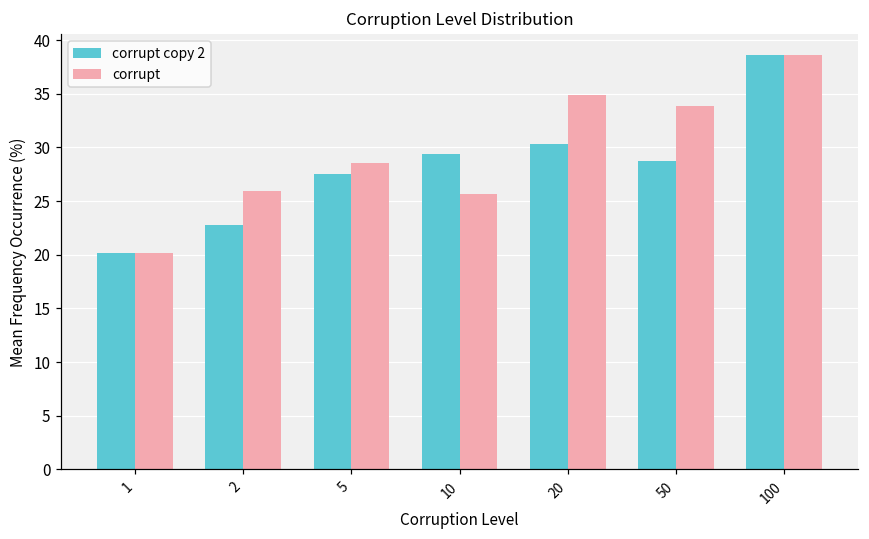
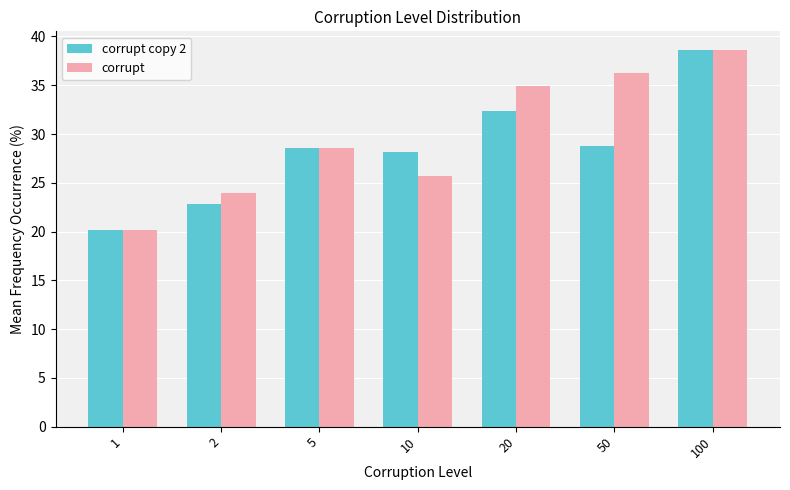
corrupt, 2: 26 -> 24
corrupt copy 2, 5: 28 -> 29
corrupt copy 2, 10: 29 -> 28
corrupt copy 2, 20: 30 -> 32
corrupt, 50: 34 -> 36
